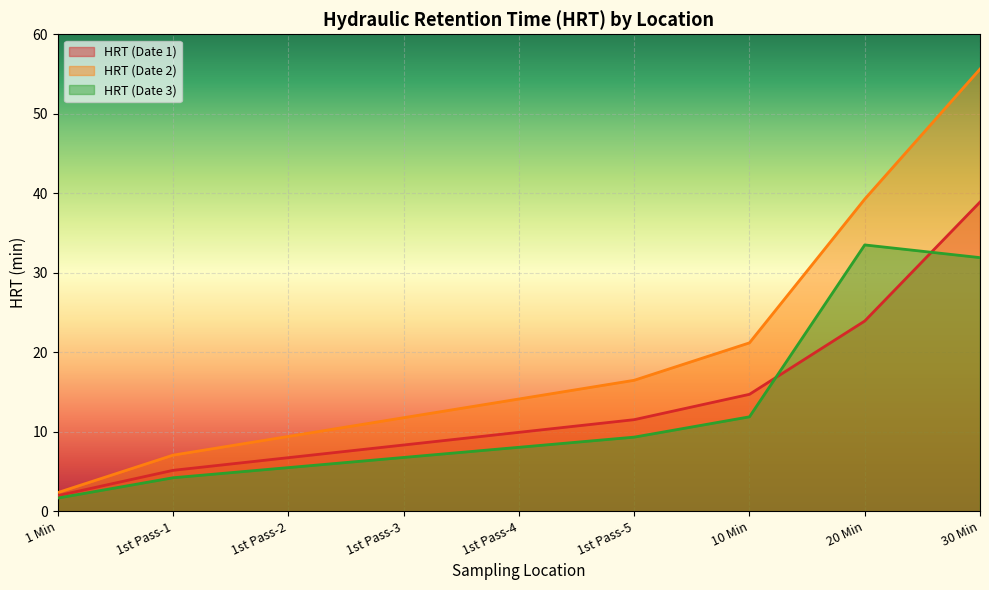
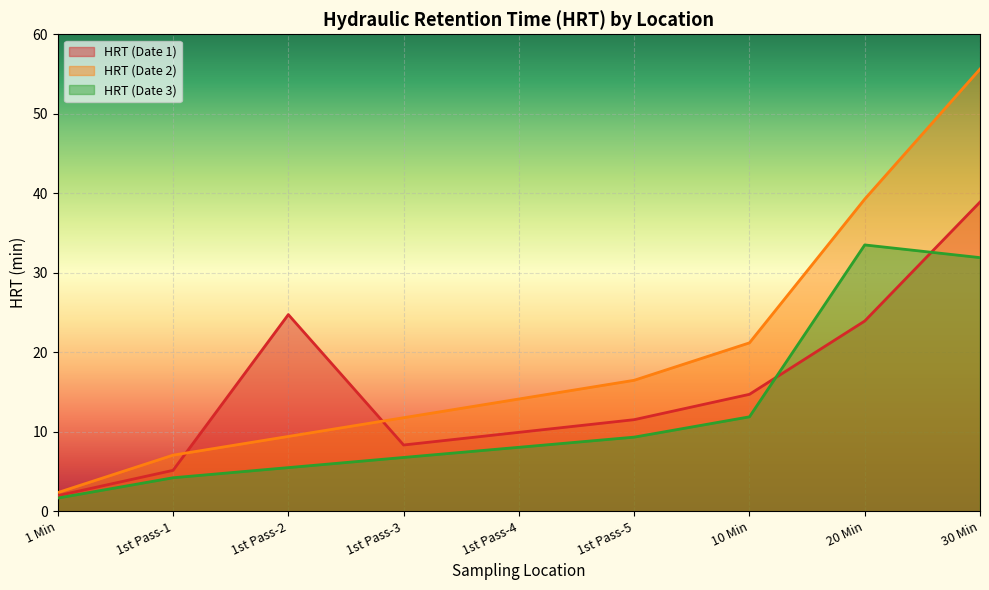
HRT (Date 1), 1st Pass-2: 7 -> 25
